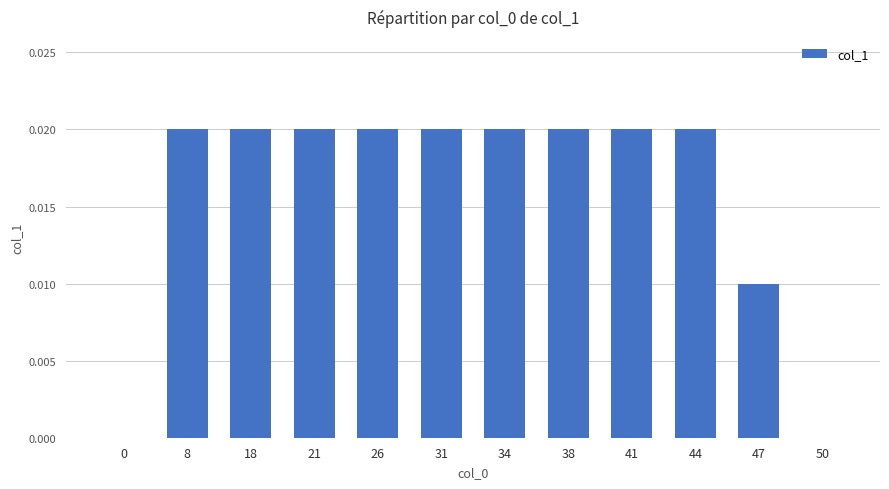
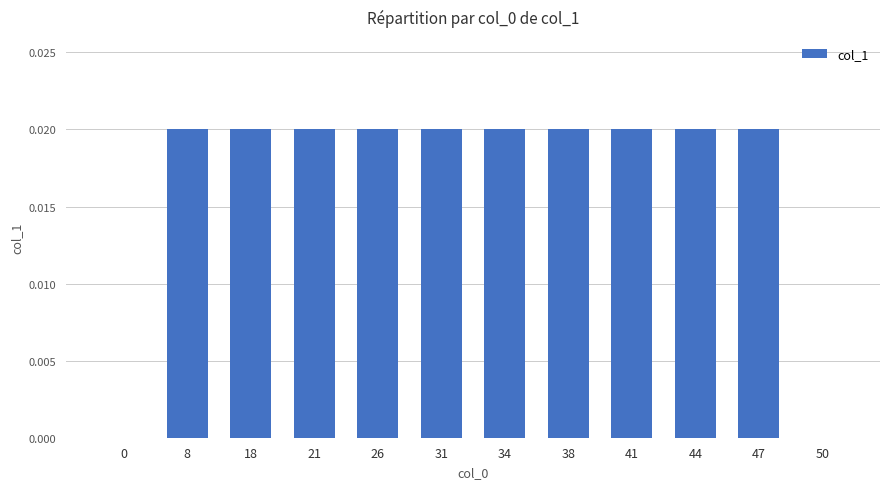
47: 0.01 -> 0.02
